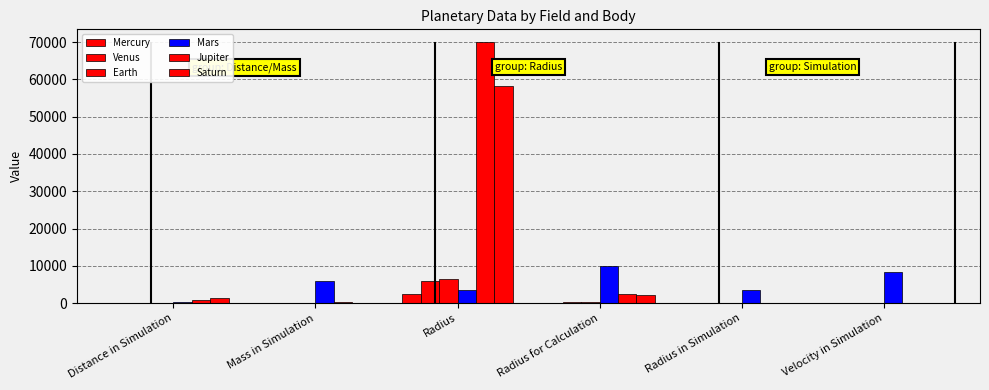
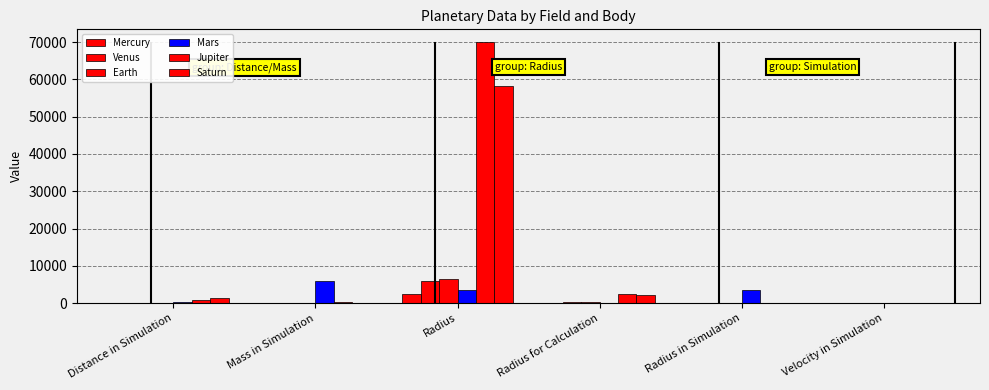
Mars, Radius for Calculation: 10000 -> 0
Mars, Velocity in Simulation: 8000 -> 0
